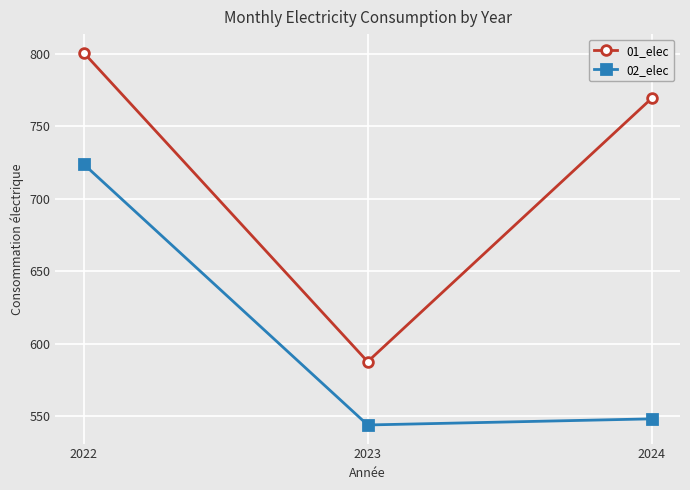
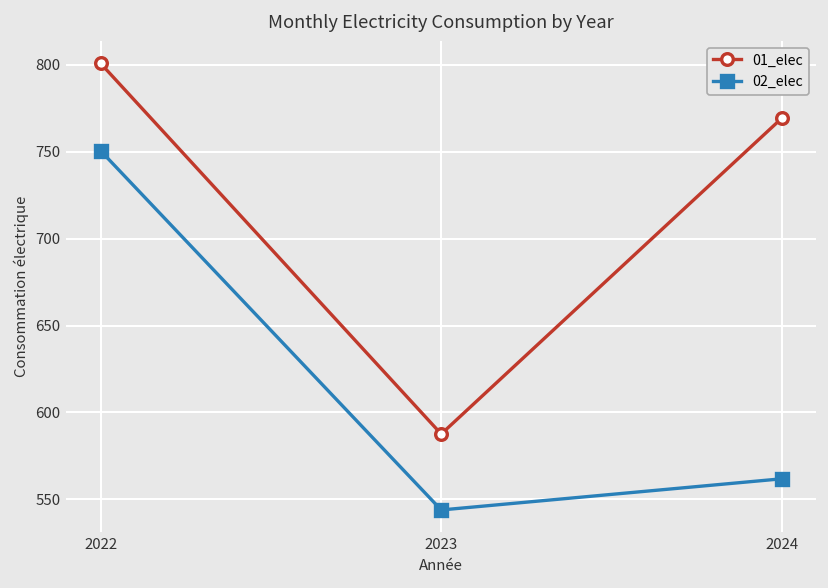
02_elec, 2022: 724 -> 751
02_elec, 2024: 548 -> 562
